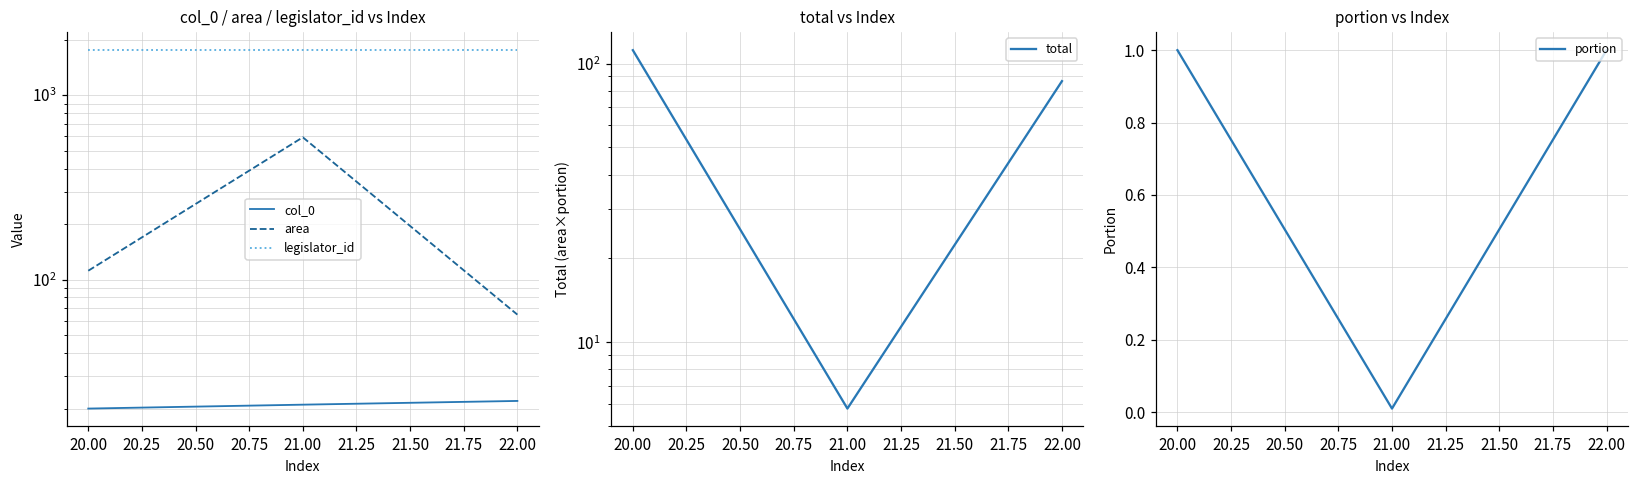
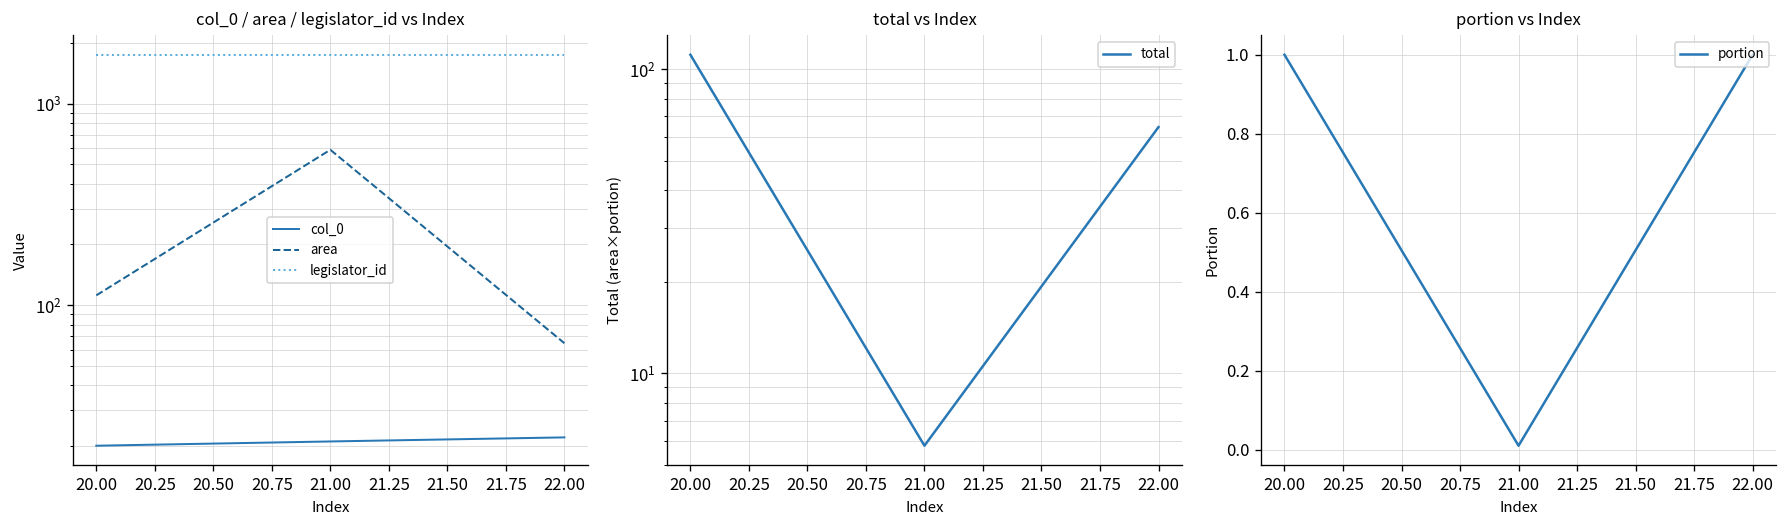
total vs Index, 22.00: 87 -> 65
